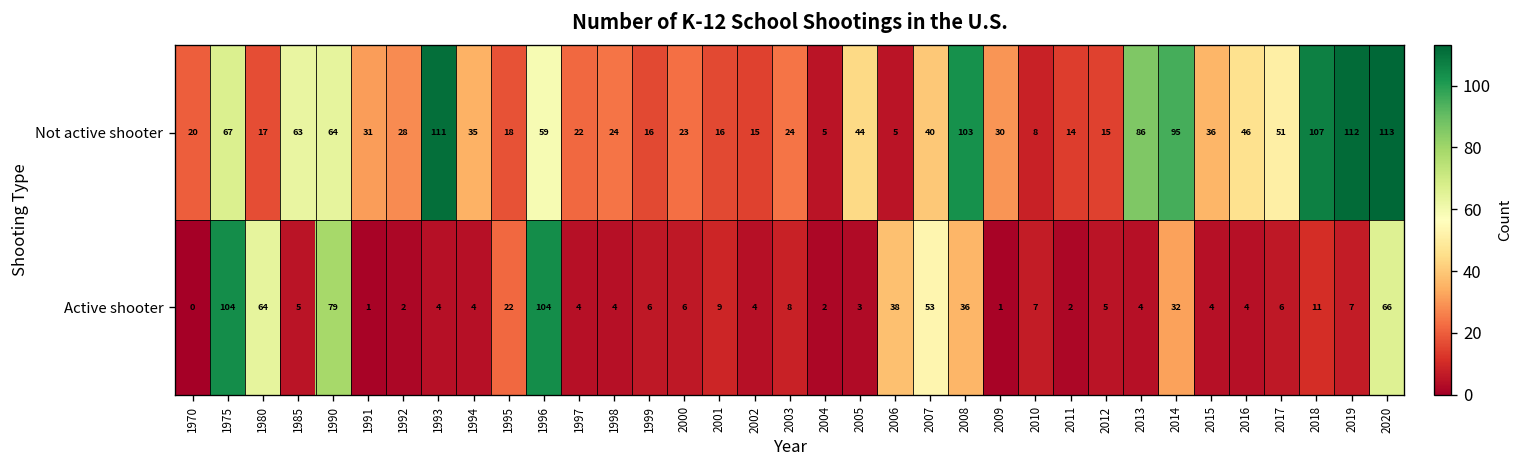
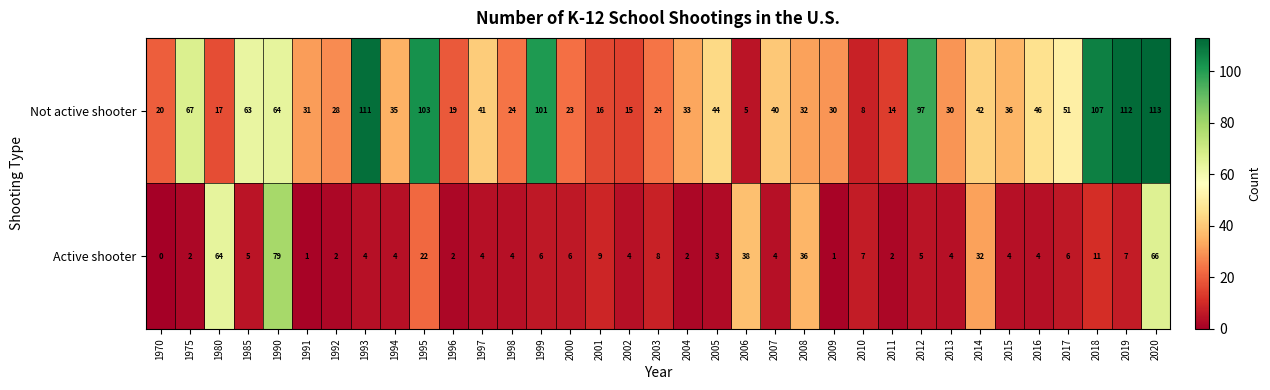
Not active shooter, 1995: 18 -> 103
Not active shooter, 1996: 59 -> 19
Not active shooter, 1997: 22 -> 41
Not active shooter, 1999: 16 -> 101
Not active shooter, 2004: 5 -> 33
Not active shooter, 2008: 103 -> 32
Not active shooter, 2012: 15 -> 97
Not active shooter, 2013: 86 -> 30
Not active shooter, 2014: 95 -> 42
Active shooter, 1975: 104 -> 2
Active shooter, 1996: 104 -> 2
Active shooter, 2007: 53 -> 4
